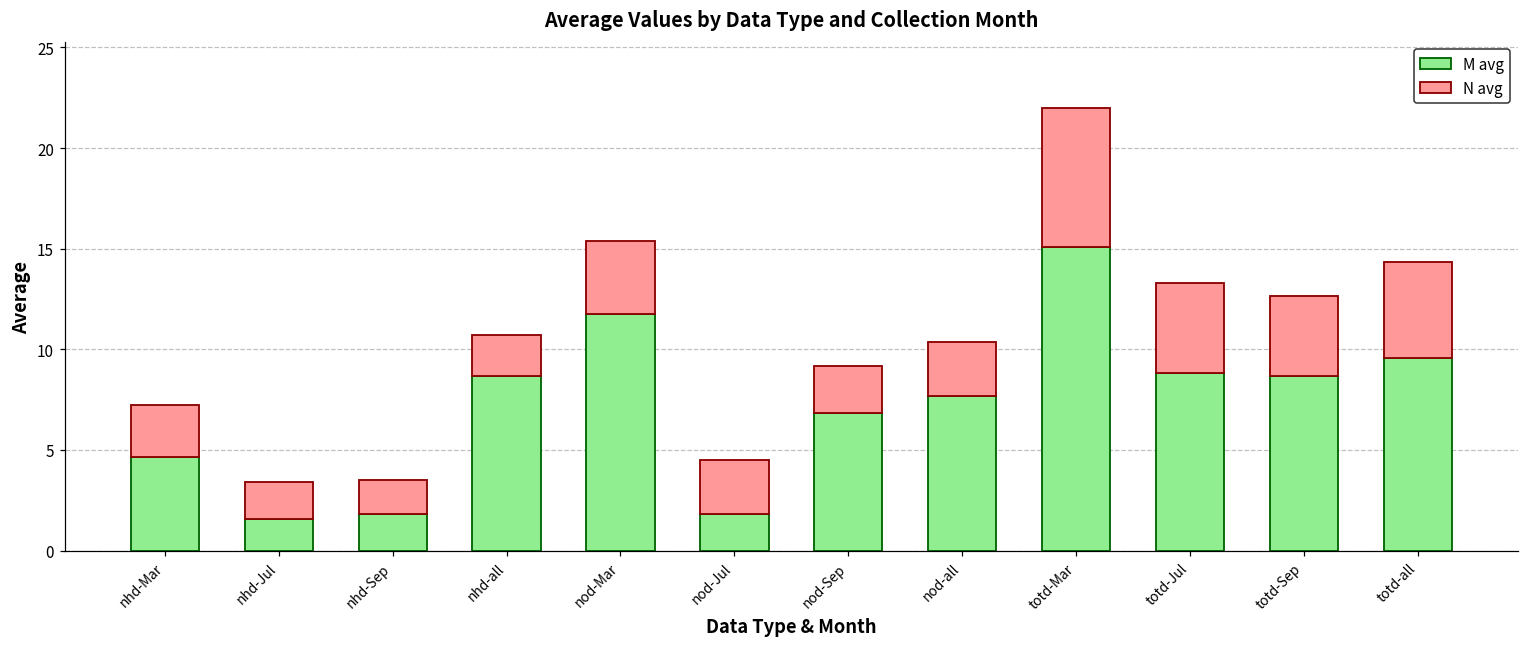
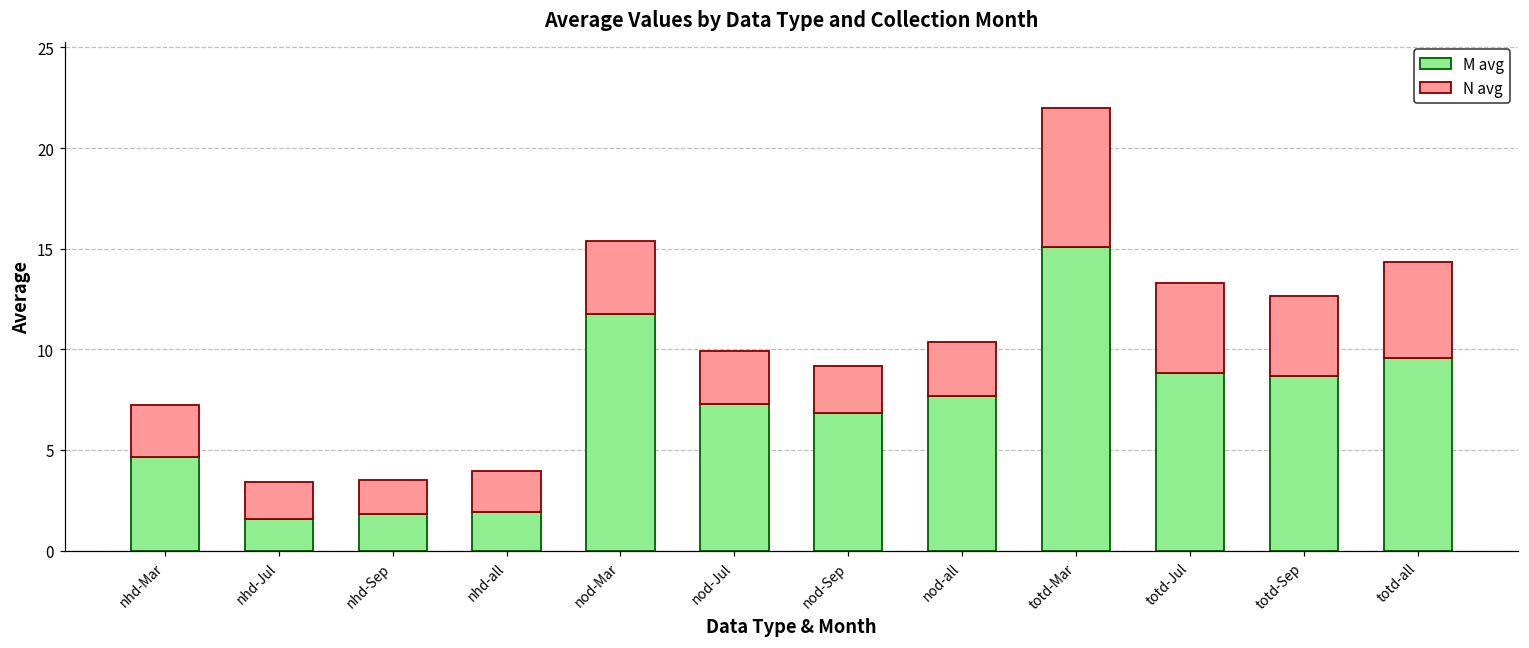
M avg, nhd-all: 8.7 -> 1.9
M avg, nod-Jul: 1.8 -> 7.3
